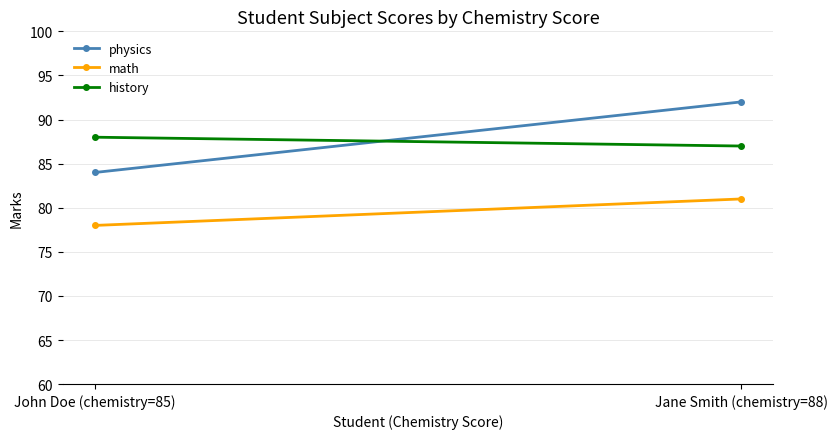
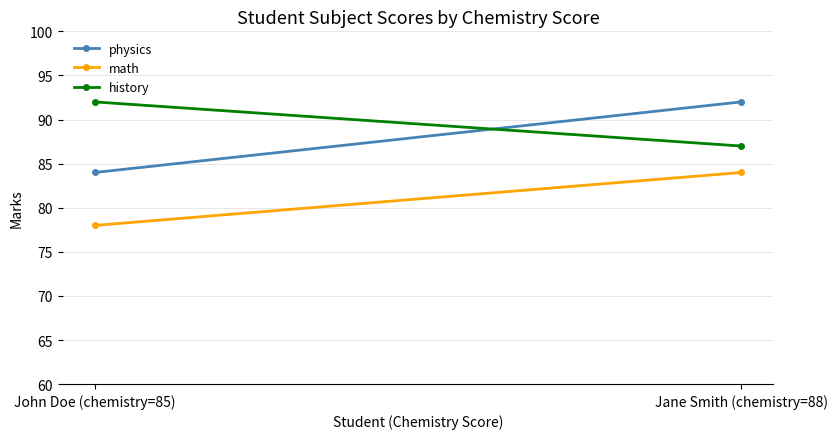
history, John Doe (chemistry=85): 88 -> 92
math, Jane Smith (chemistry=88): 81 -> 84
